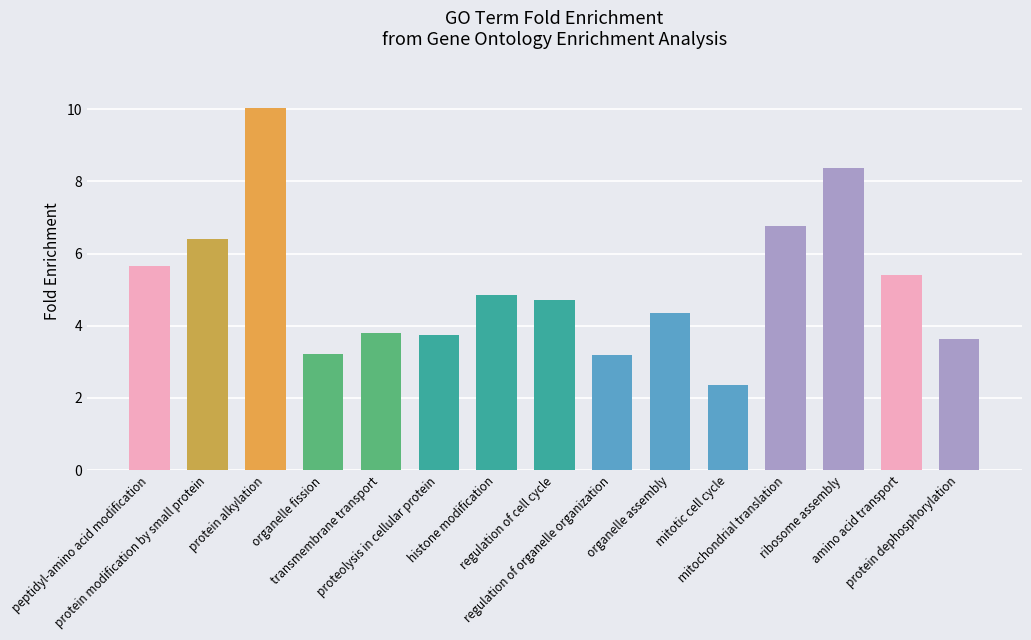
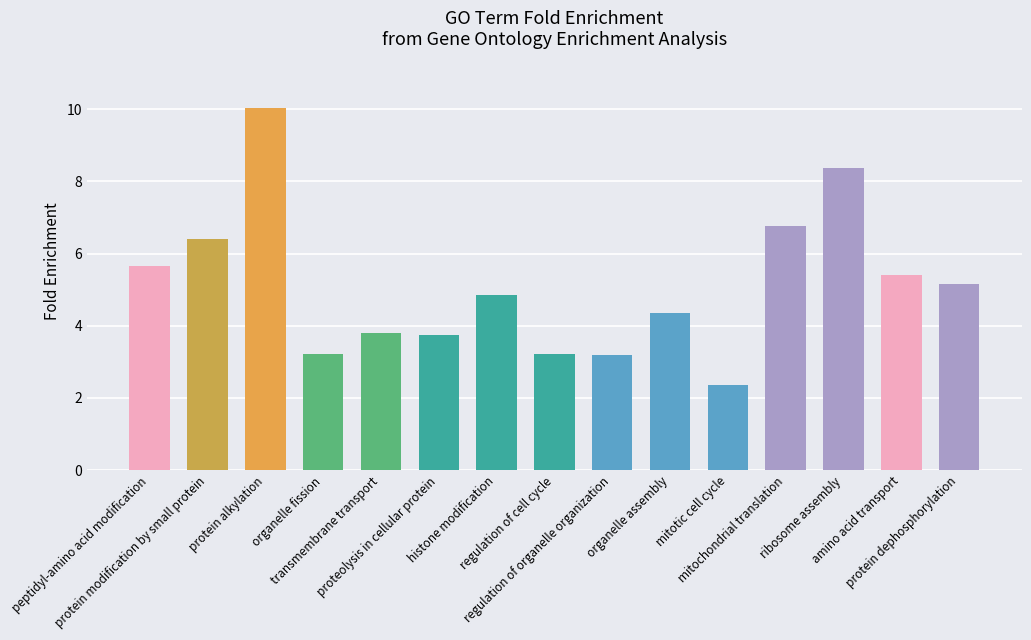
regulation of cell cycle: 4.7 -> 3.2
protein dephosphorylation: 3.6 -> 5.1
